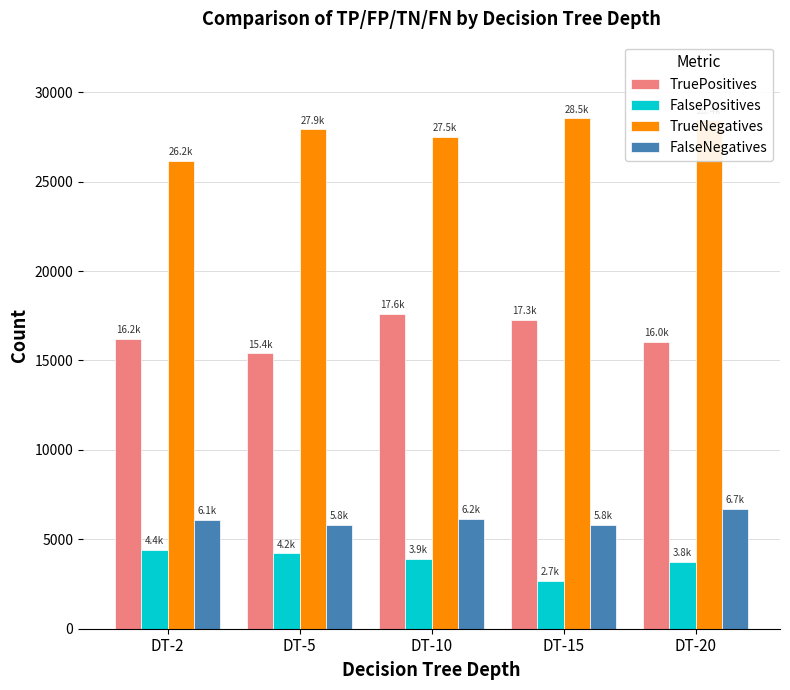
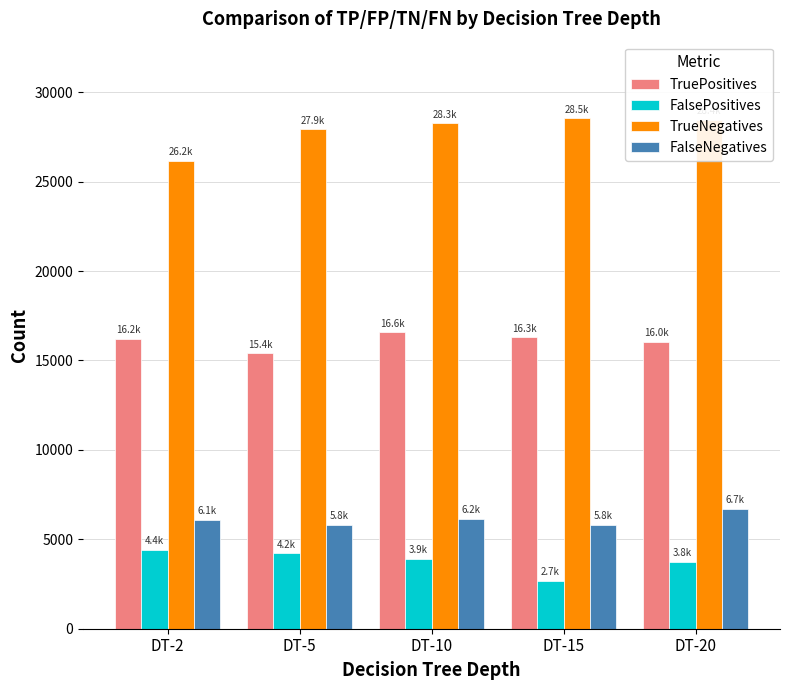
TruePositives, DT-10: 17.6k -> 16.6k
TrueNegatives, DT-10: 27.5k -> 28.3k
TruePositives, DT-15: 17.3k -> 16.3k
